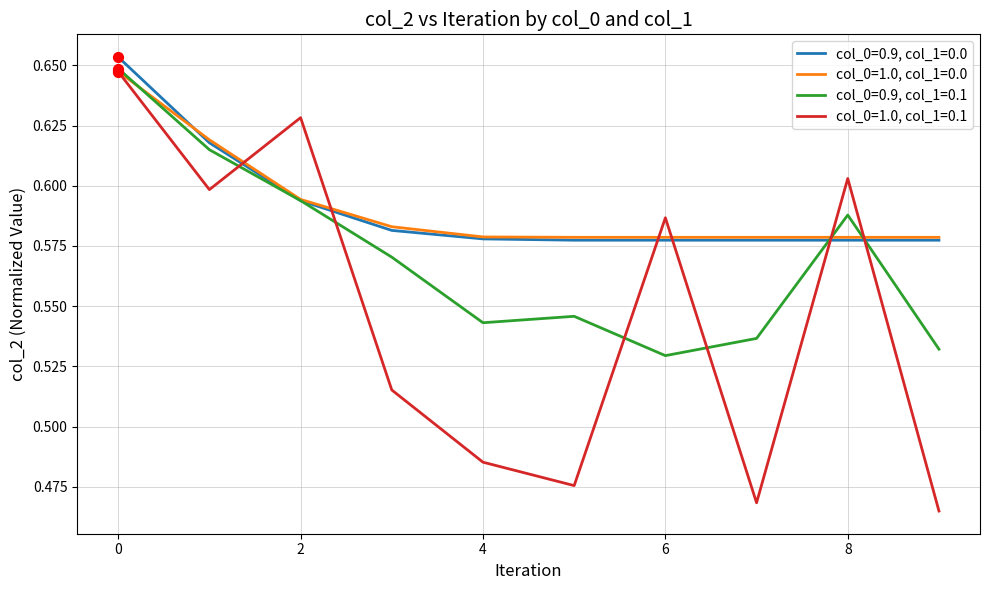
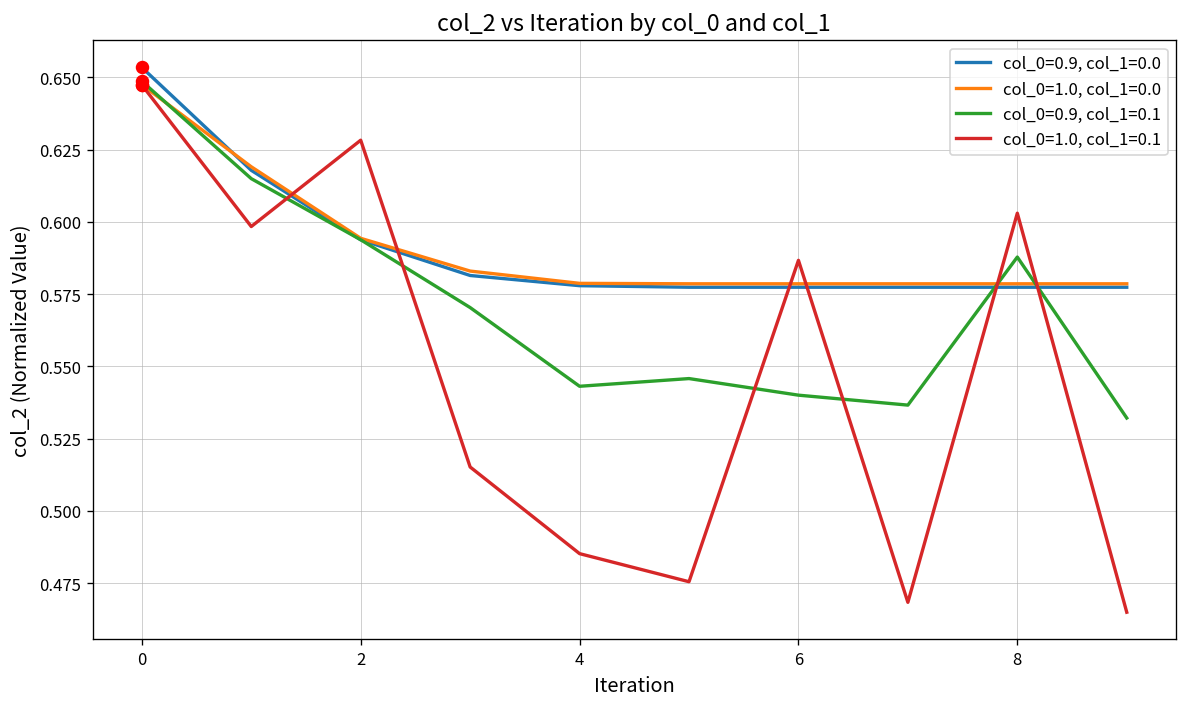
col_0=0.9, col_1=0.1, 6: 0.529 -> 0.540
